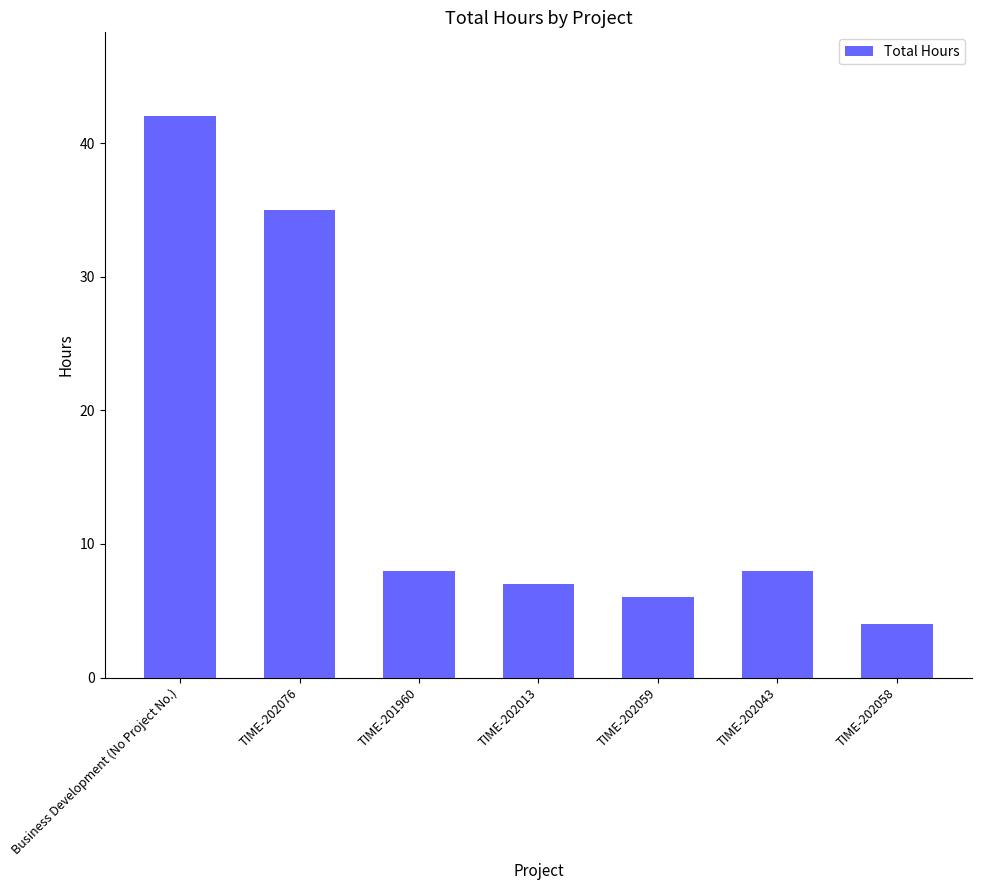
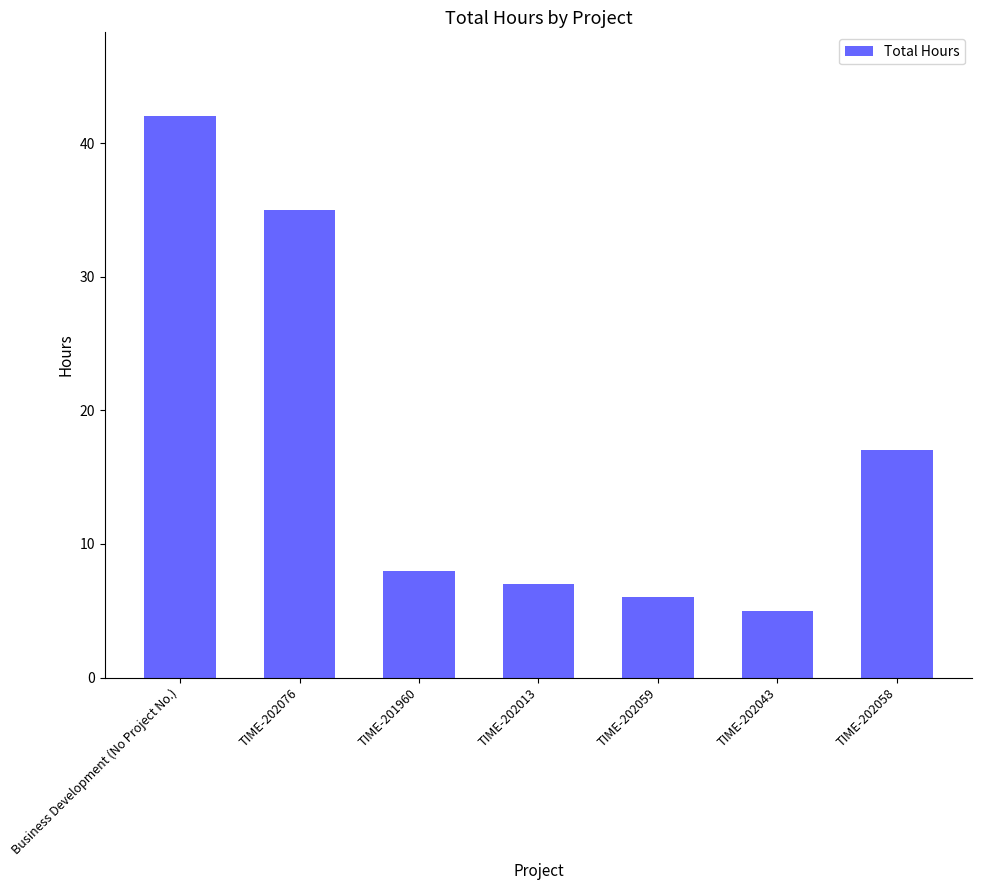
TIME-202043: 8 -> 5
TIME-202058: 4 -> 17
